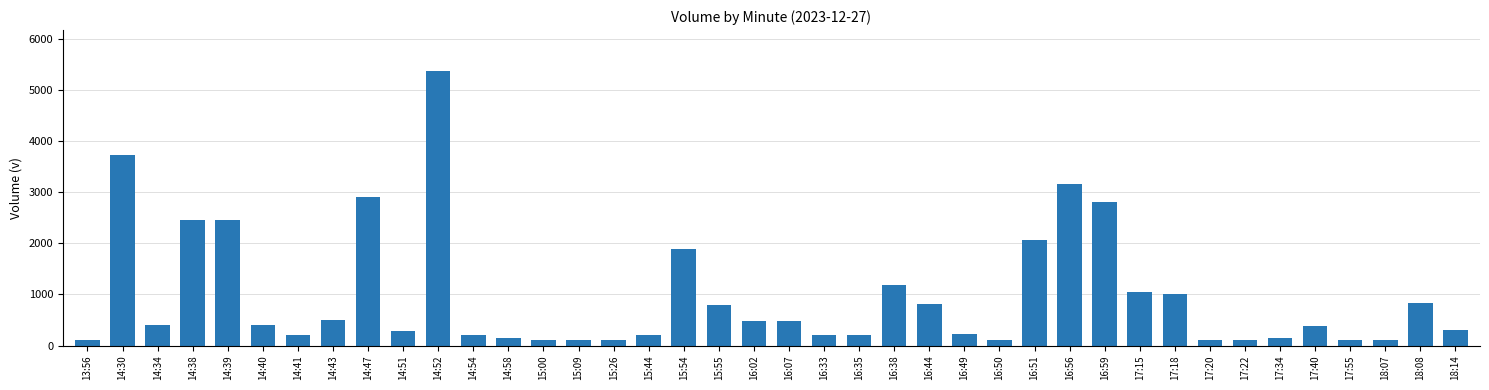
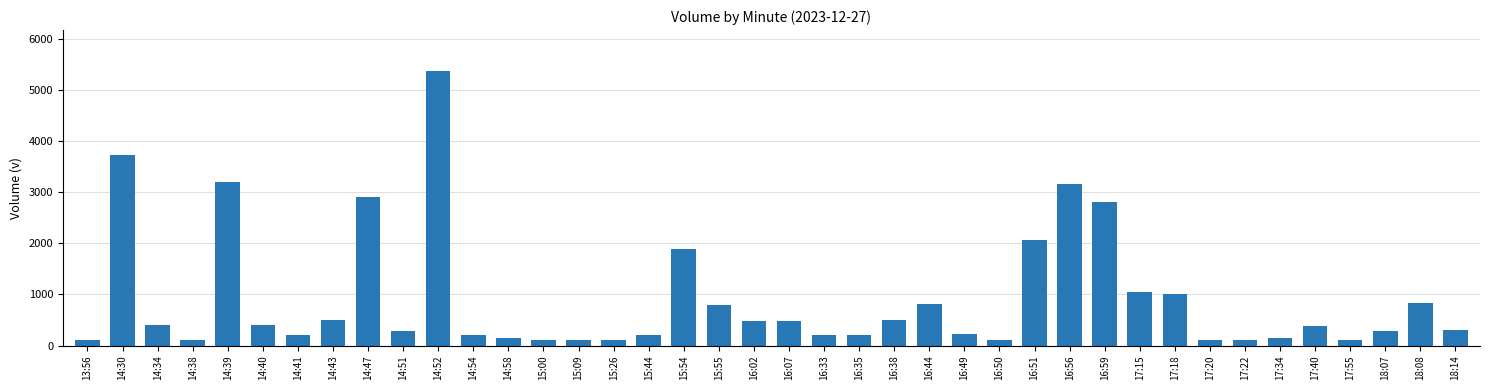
14:38: 2500 -> 100
14:39: 2500 -> 3200
16:38: 1200 -> 500
18:07: 100 -> 300
